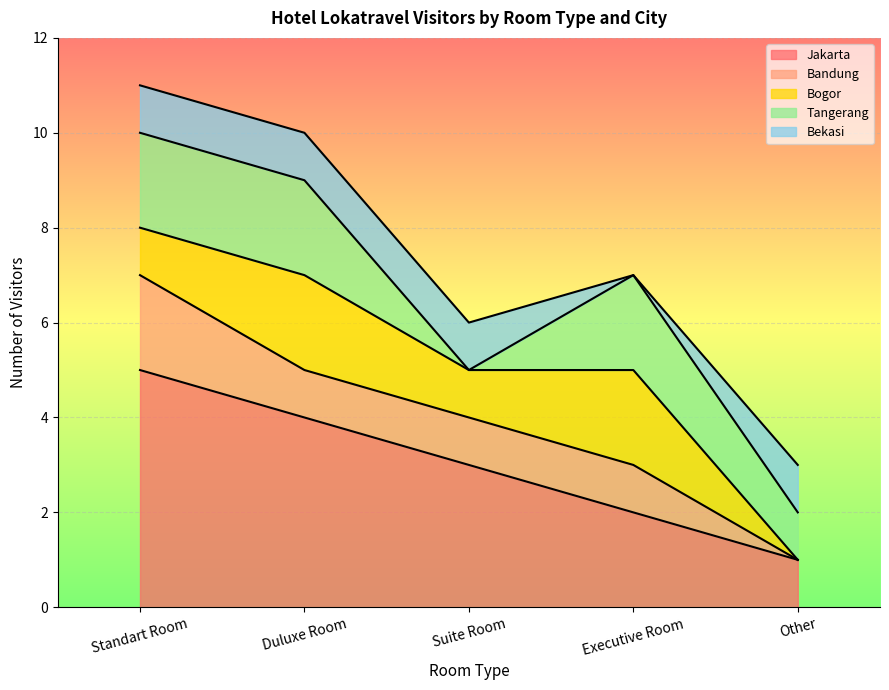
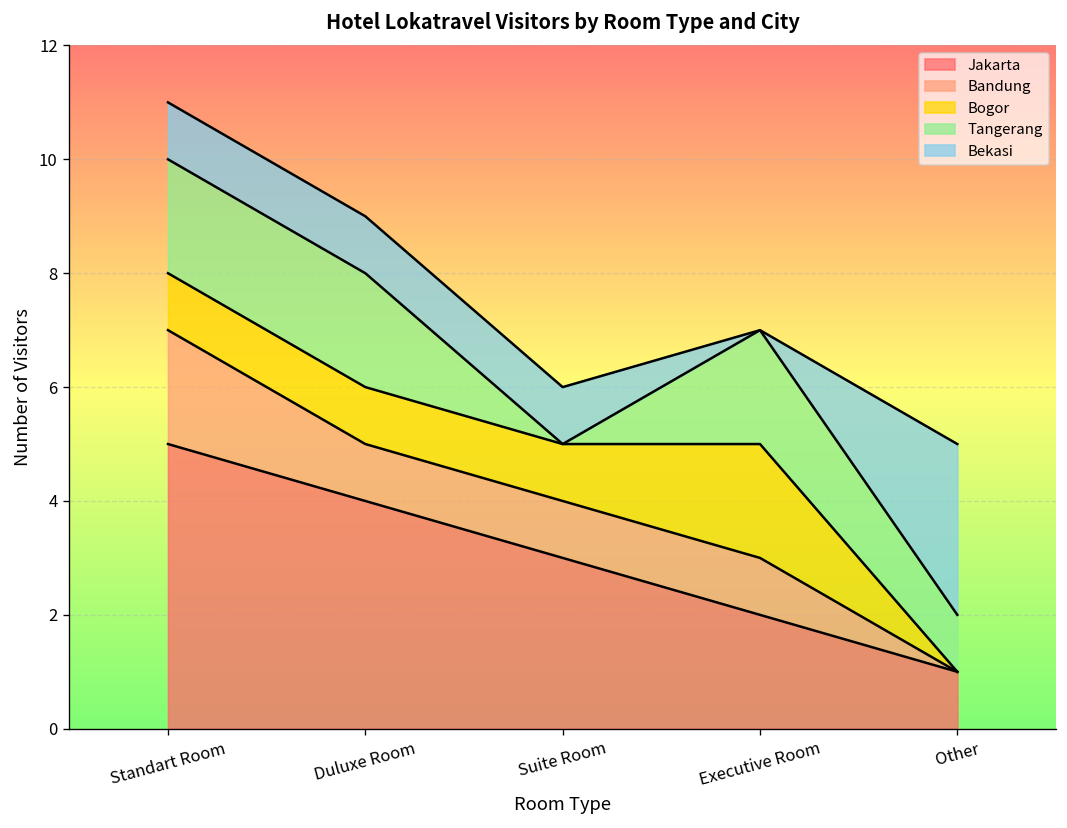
Bogor, Duluxe Room: 2 -> 1
Bekasi, Other: 1 -> 3
